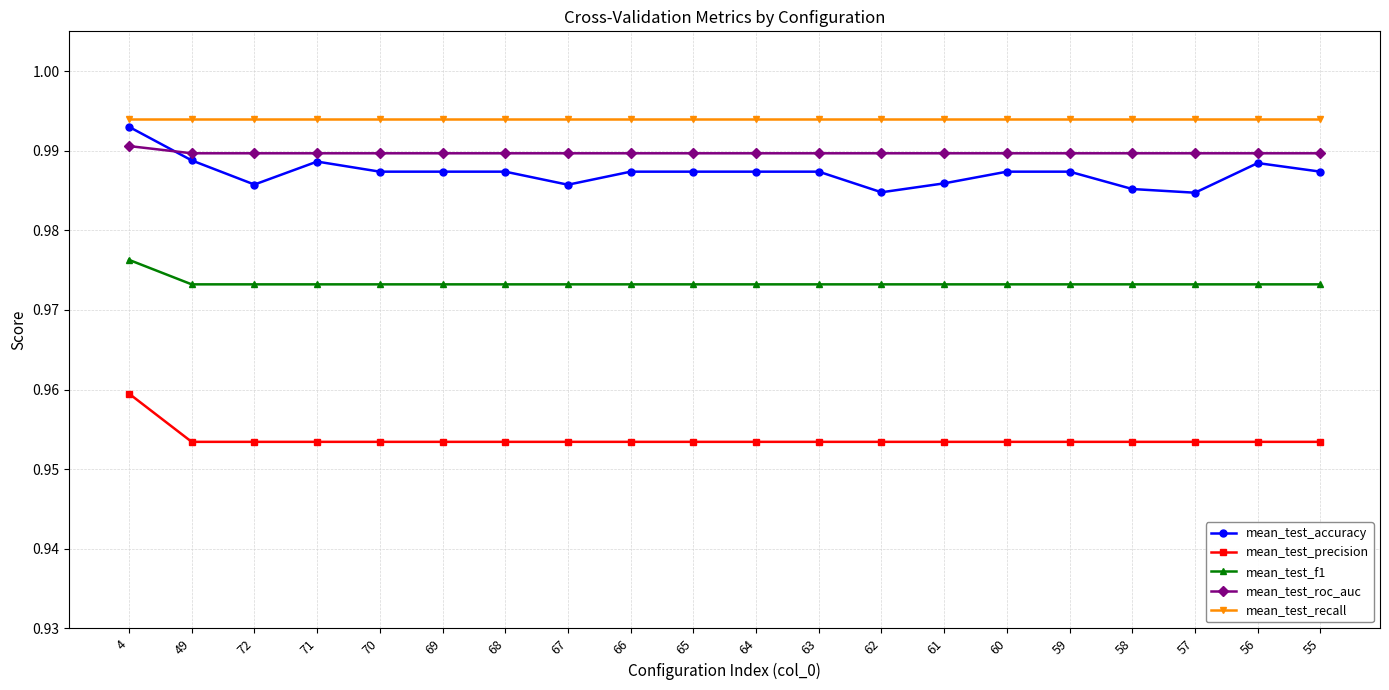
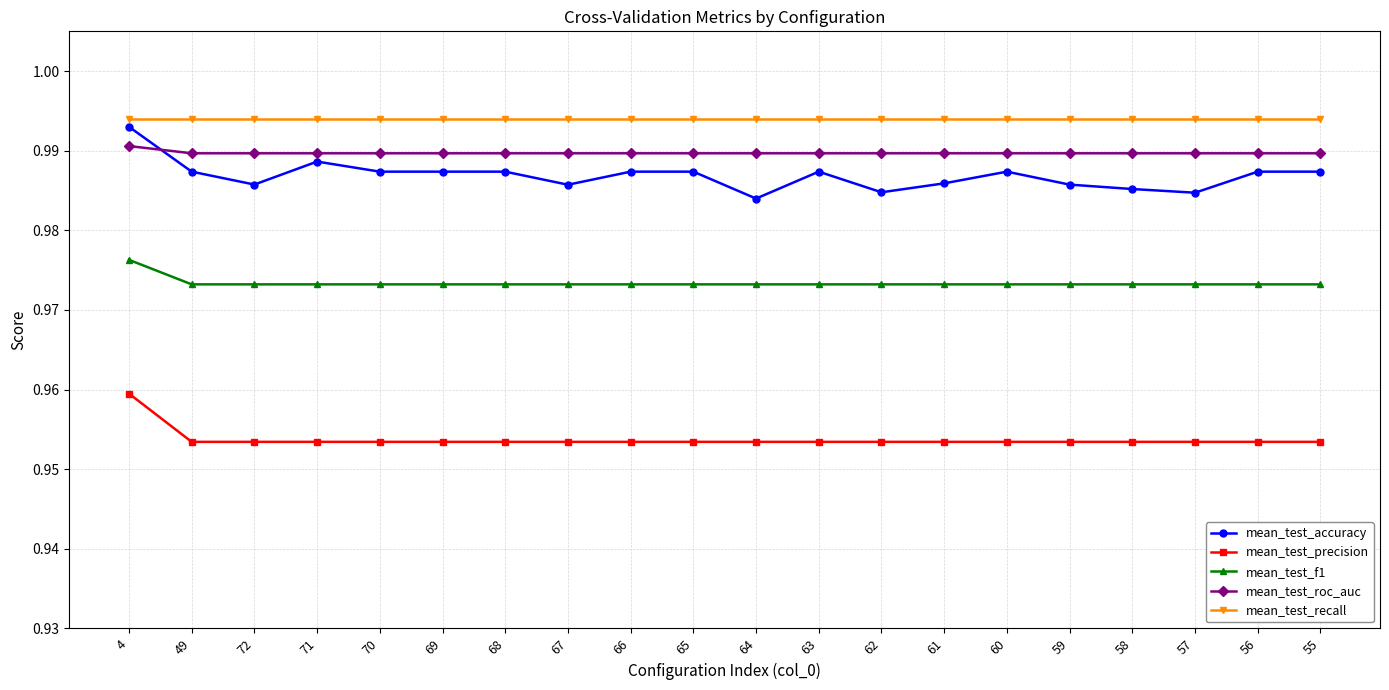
mean_test_accuracy, 49: 0.989 -> 0.987
mean_test_accuracy, 64: 0.987 -> 0.984
mean_test_accuracy, 59: 0.987 -> 0.986
mean_test_accuracy, 56: 0.988 -> 0.987
